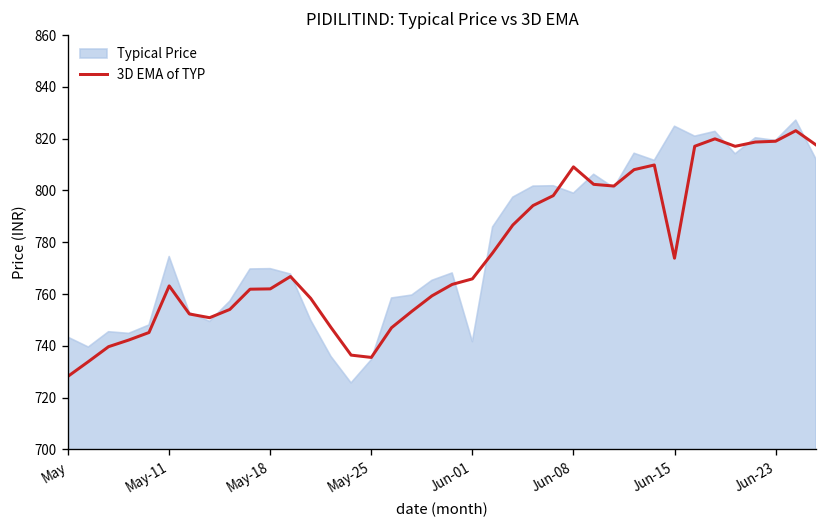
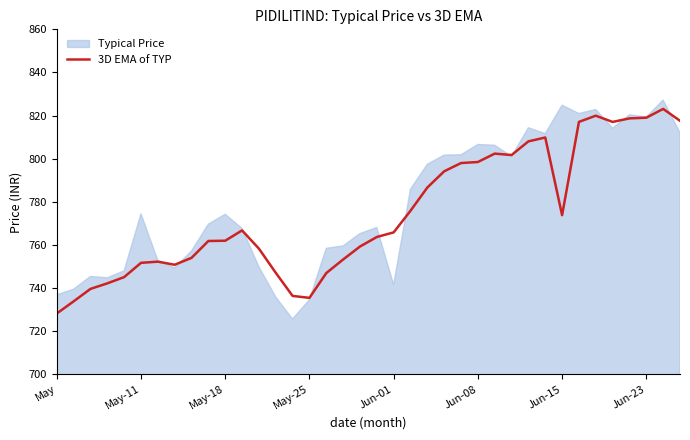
Typical Price, May: 743 -> 737
3D EMA of TYP, May-11: 763 -> 752
Typical Price, May-18: 770 -> 774
3D EMA of TYP, Jun-08: 809 -> 798
Typical Price, Jun-08: 799 -> 807
